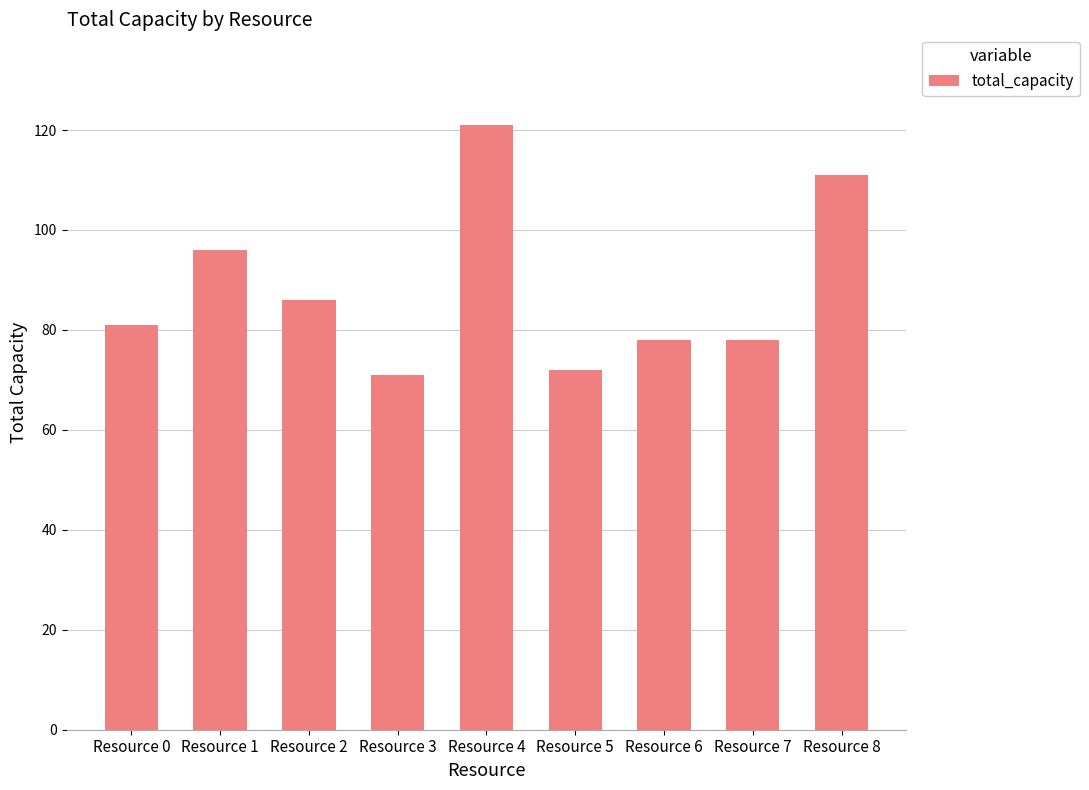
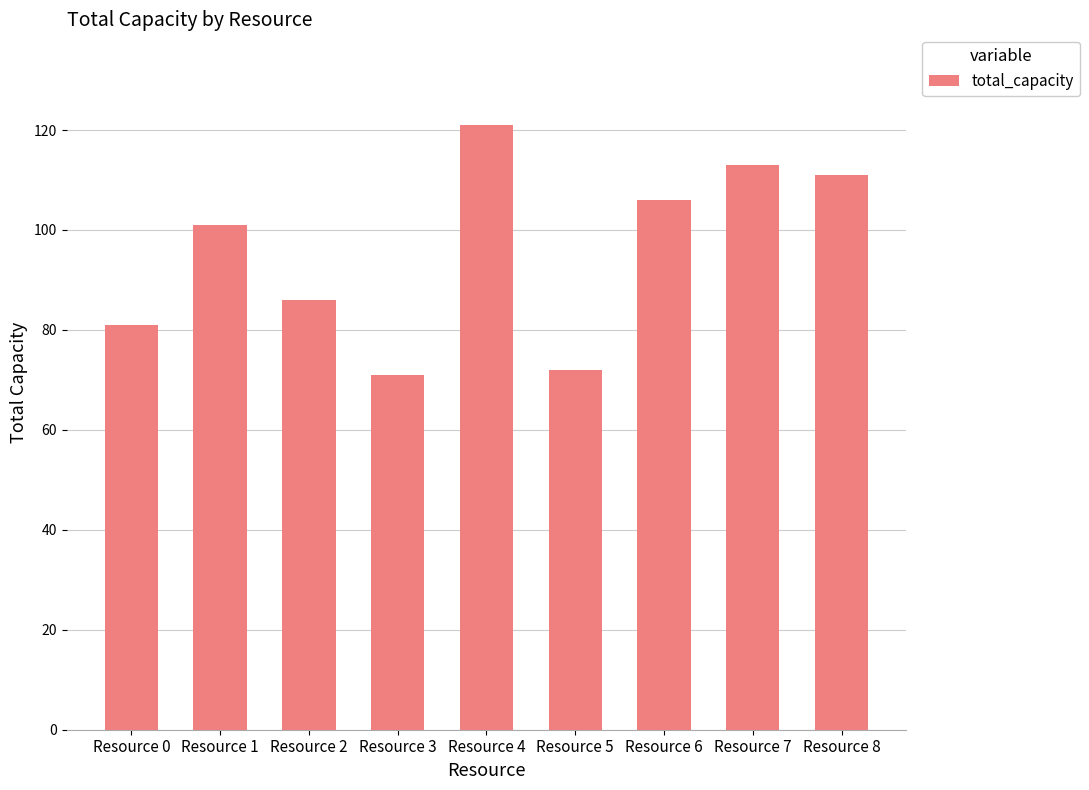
Resource 1: 96 -> 101
Resource 6: 78 -> 106
Resource 7: 78 -> 113
